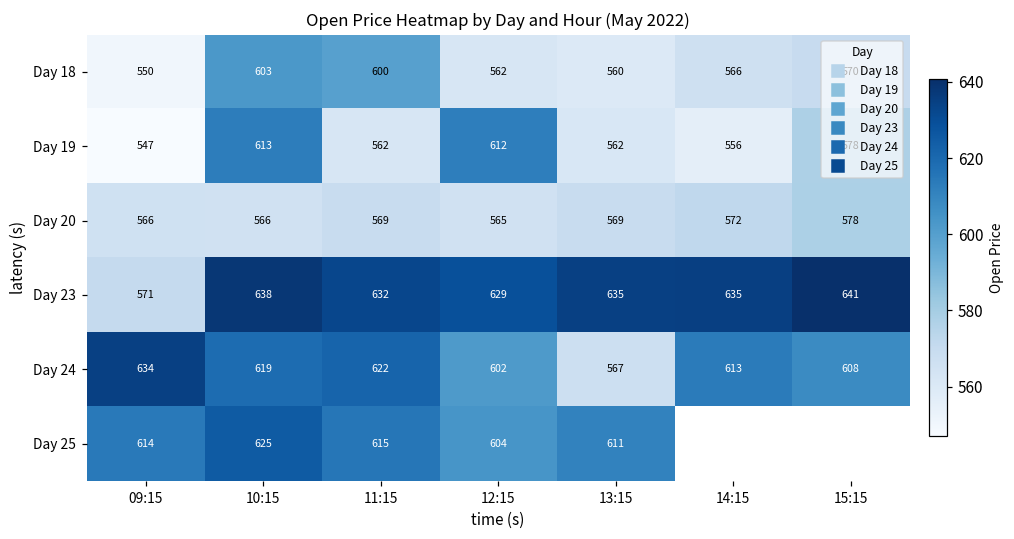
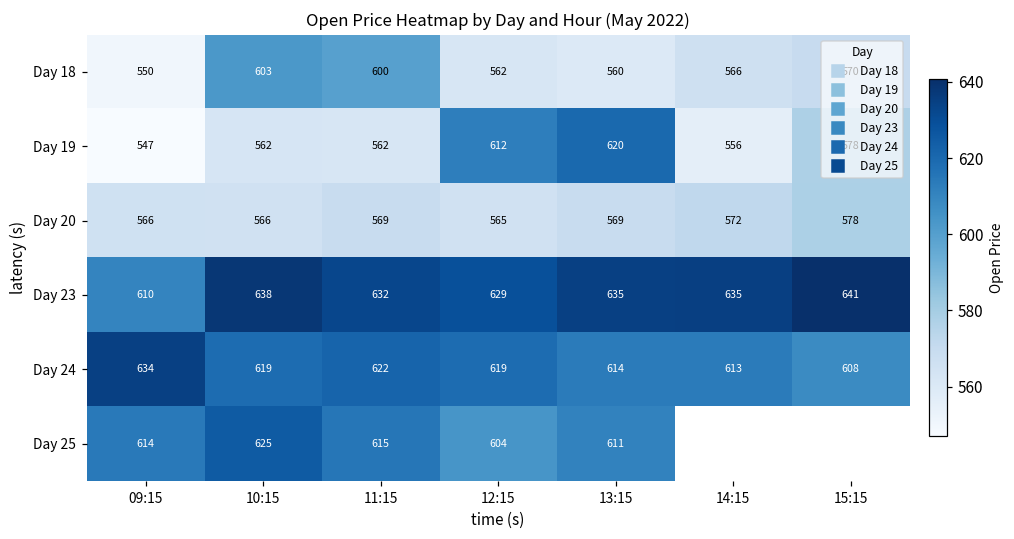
Day 19, 10:15: 613 -> 562
Day 19, 13:15: 562 -> 620
Day 23, 09:15: 571 -> 610
Day 24, 12:15: 602 -> 619
Day 24, 13:15: 567 -> 614
